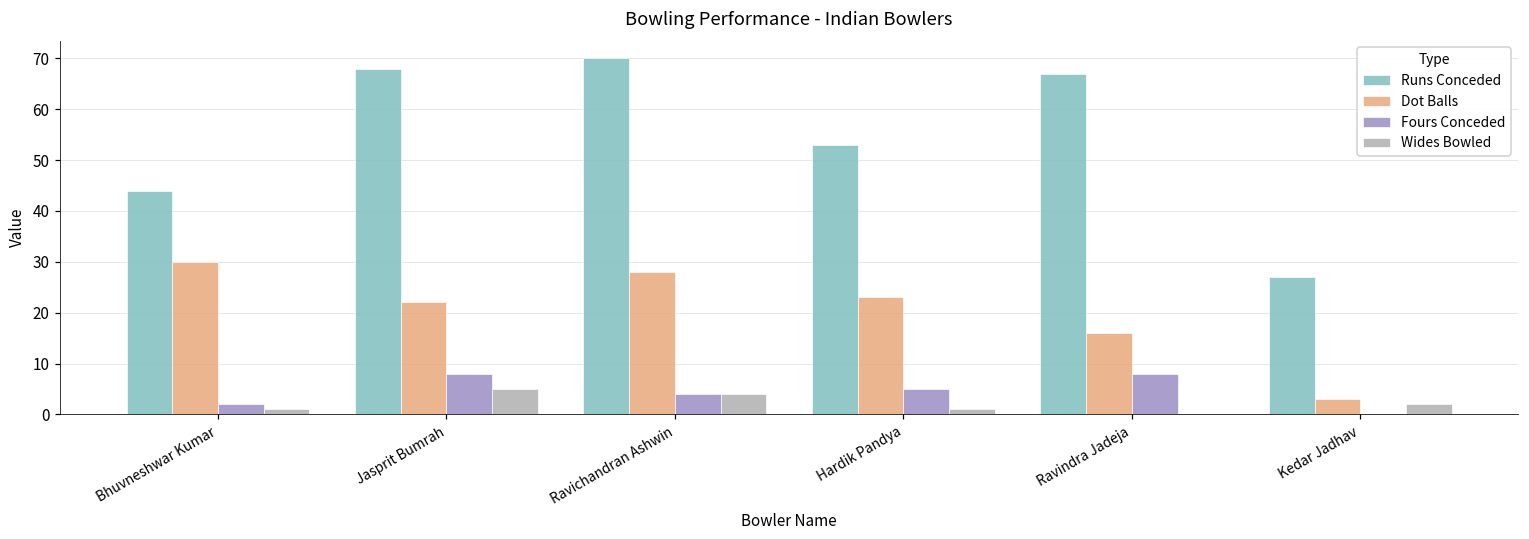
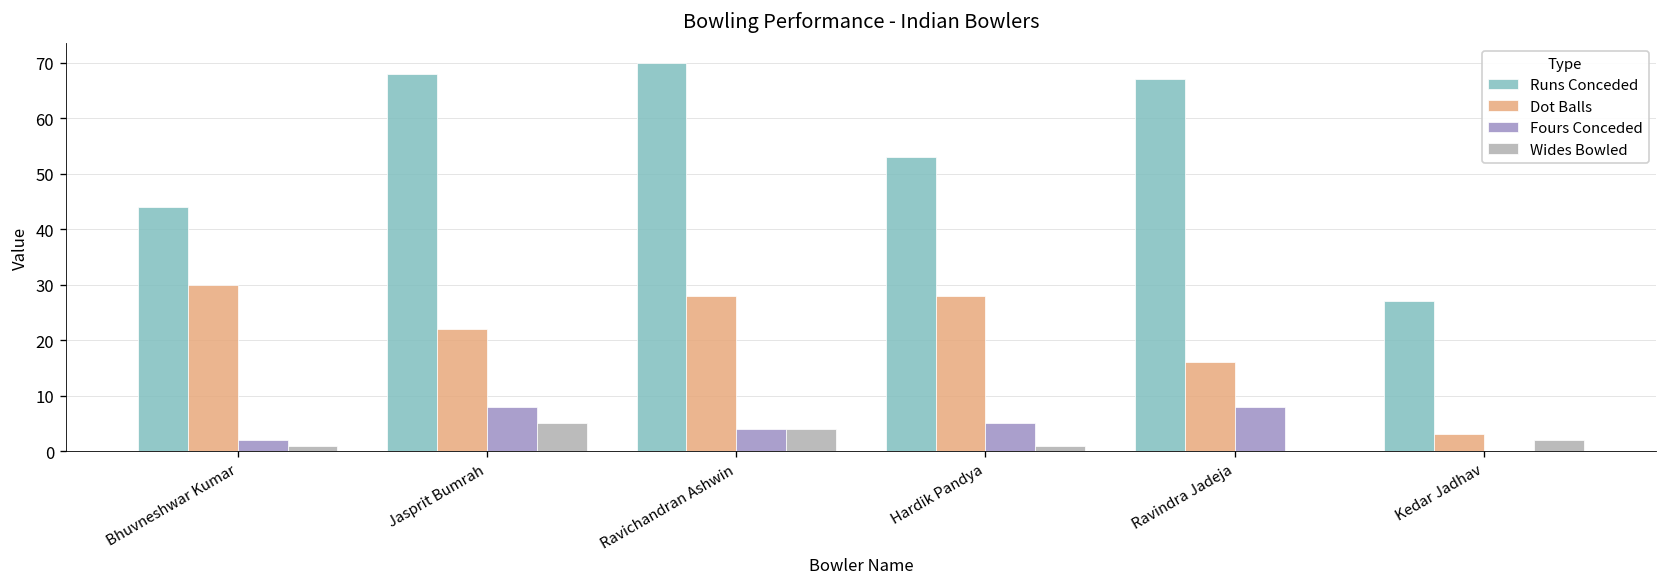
Dot Balls, Hardik Pandya: 23 -> 28
